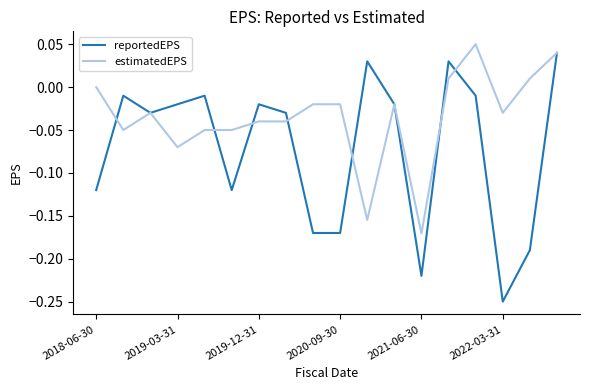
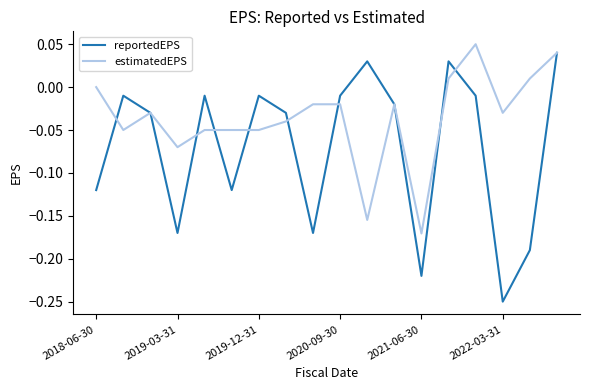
reportedEPS, 2019-03-31: -0.02 -> -0.17
reportedEPS, 2019-12-31: -0.02 -> -0.01
estimatedEPS, 2019-12-31: -0.04 -> -0.05
reportedEPS, 2020-09-30: -0.17 -> -0.01
